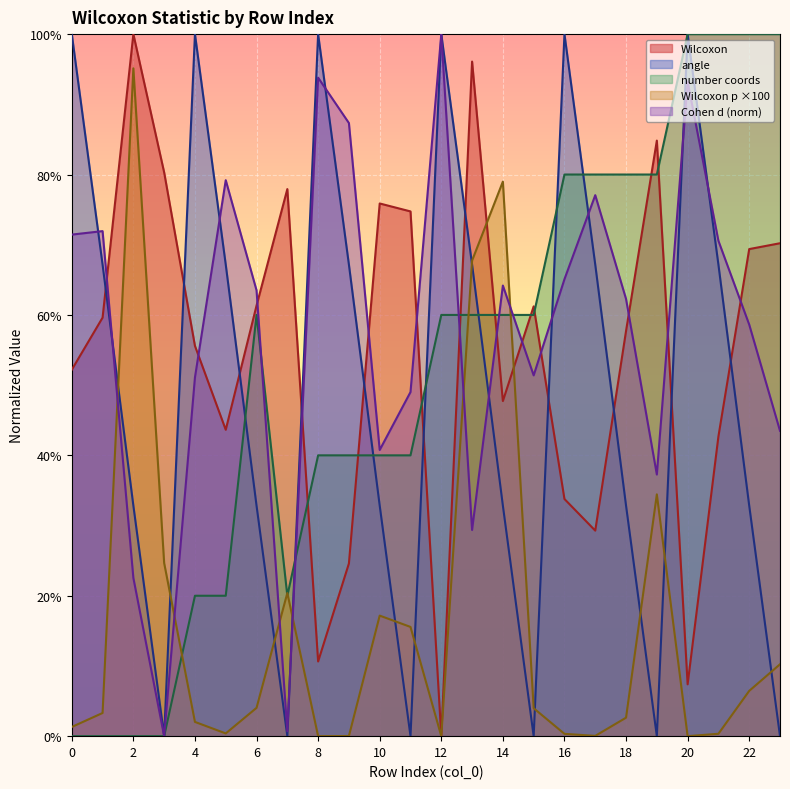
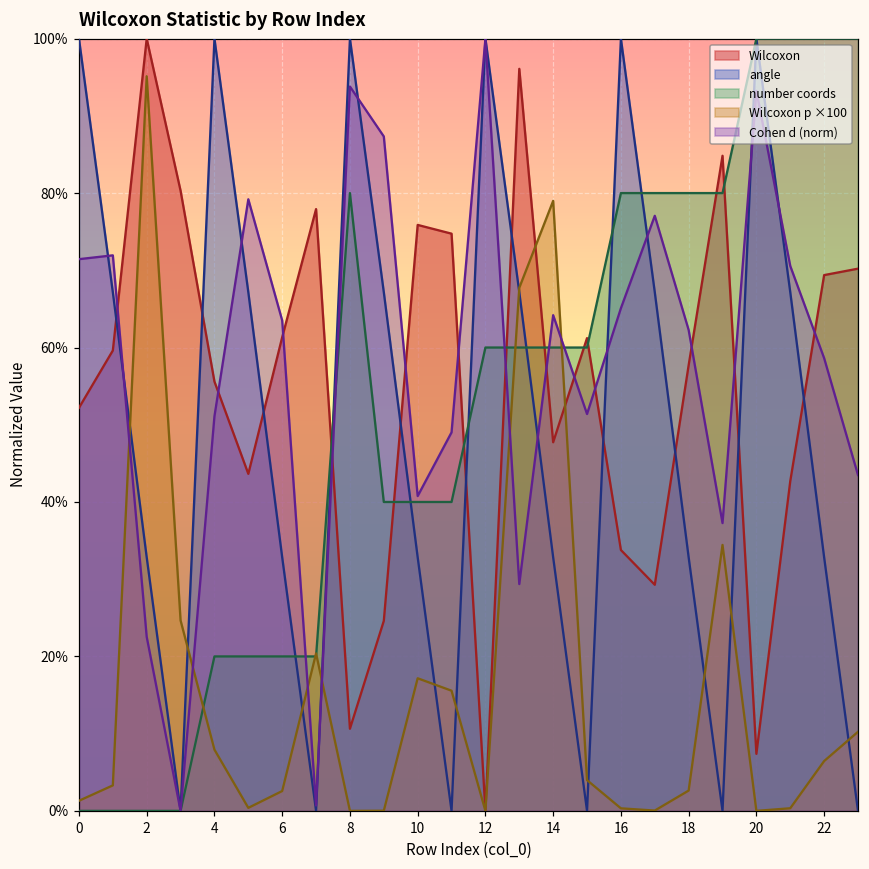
Wilcoxon p ×100, 4: 2% -> 8%
number coords, 6: 60% -> 20%
Wilcoxon p ×100, 6: 4% -> 3%
number coords, 8: 40% -> 80%
